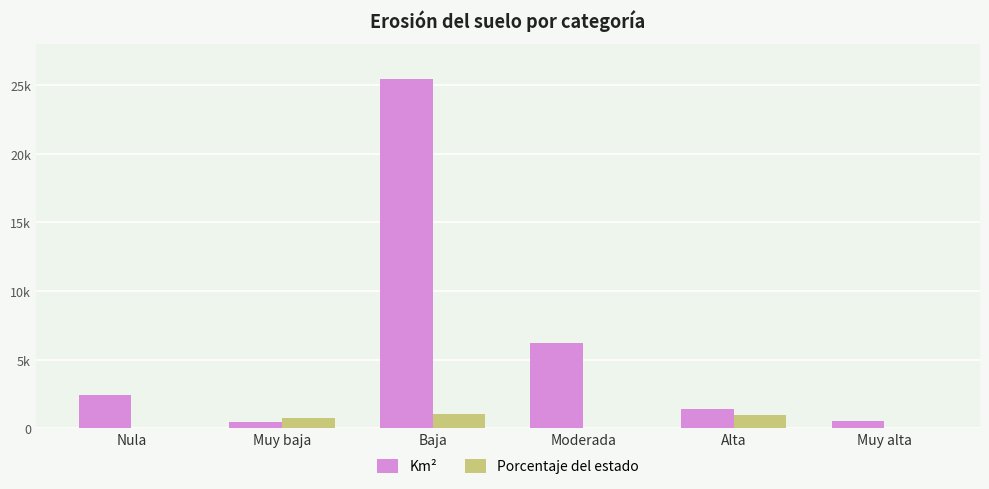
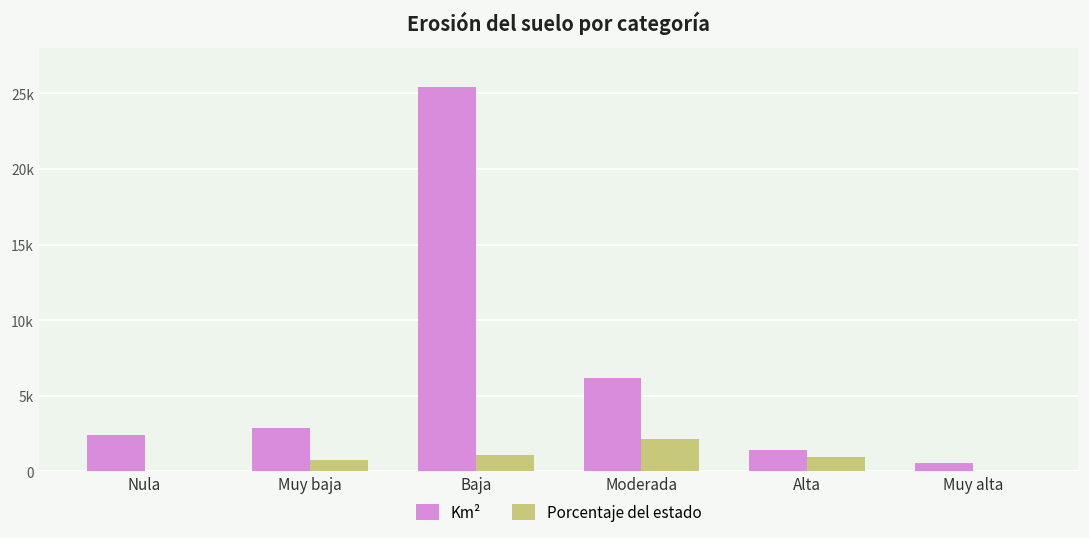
Km², Muy baja: 500 -> 2900
Porcentaje del estado, Moderada: 0 -> 2100
